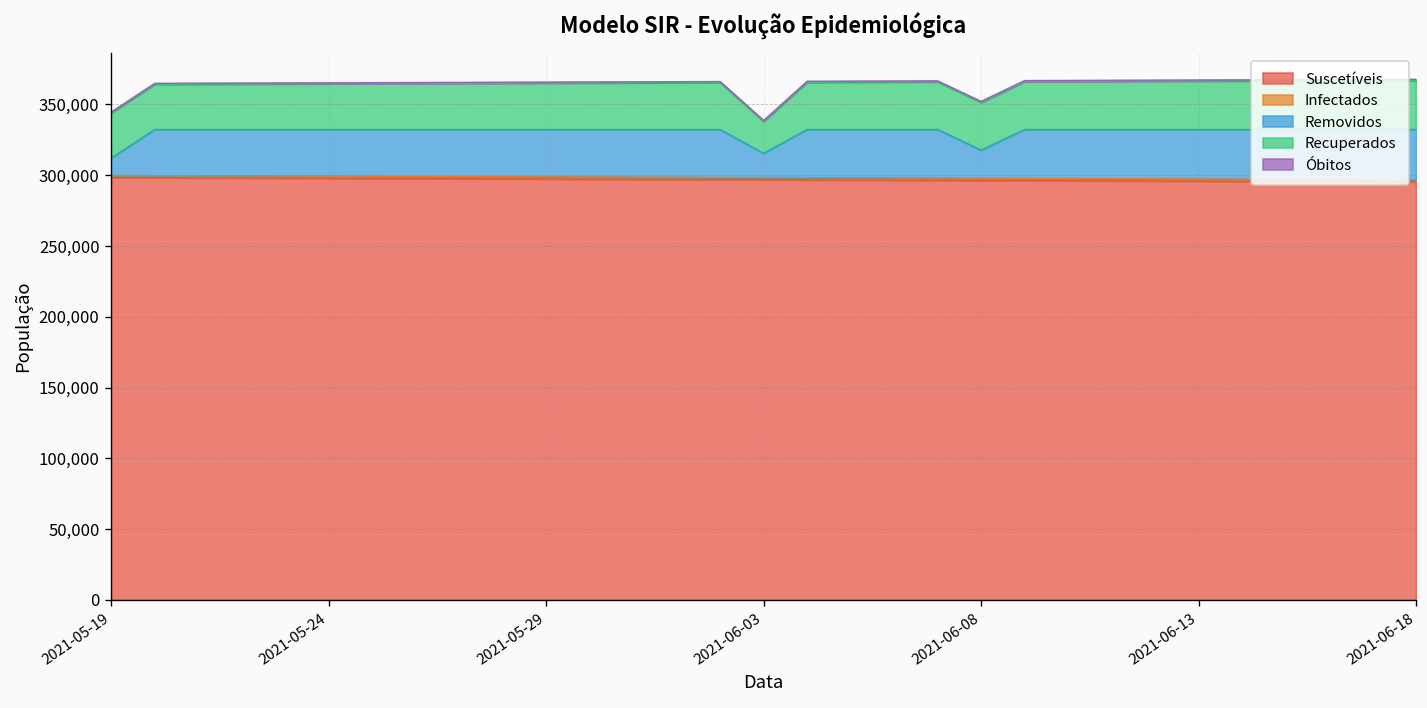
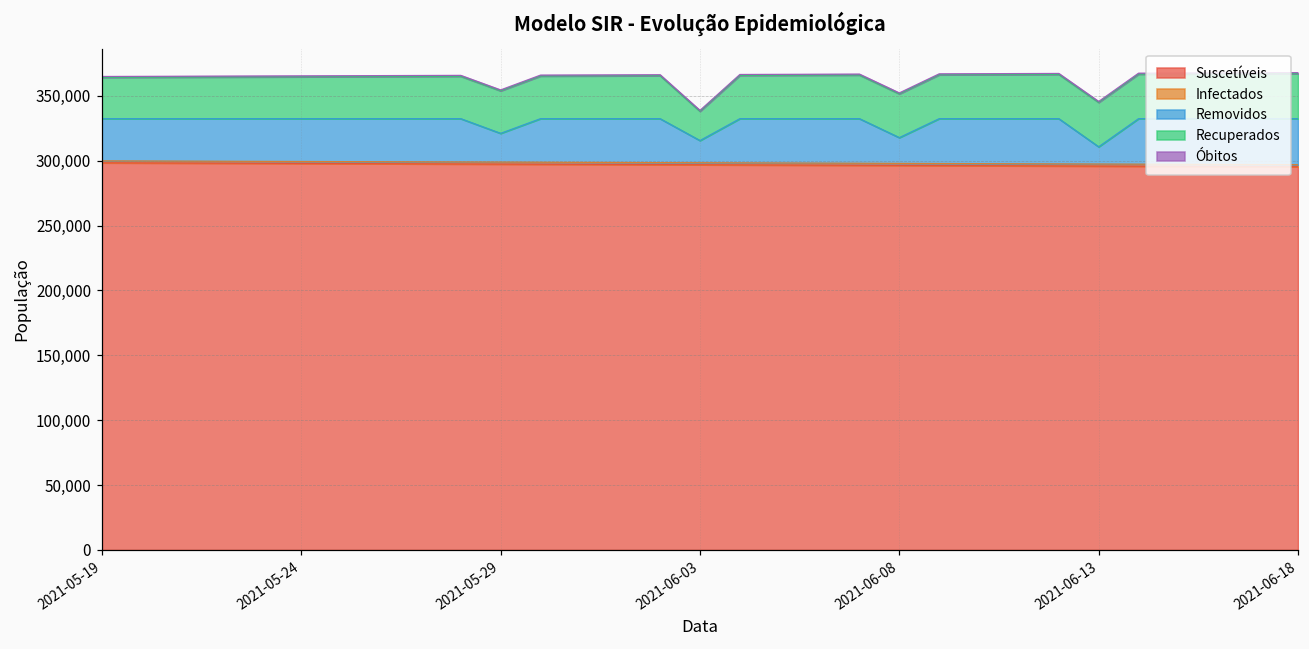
Removidos, 2021-05-19: 12,000 -> 33,000
Removidos, 2021-05-29: 33,000 -> 22,000
Removidos, 2021-06-13: 35,000 -> 13,000
